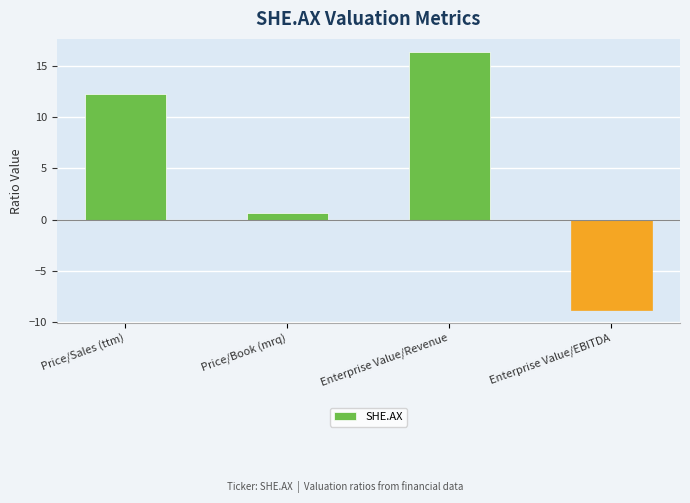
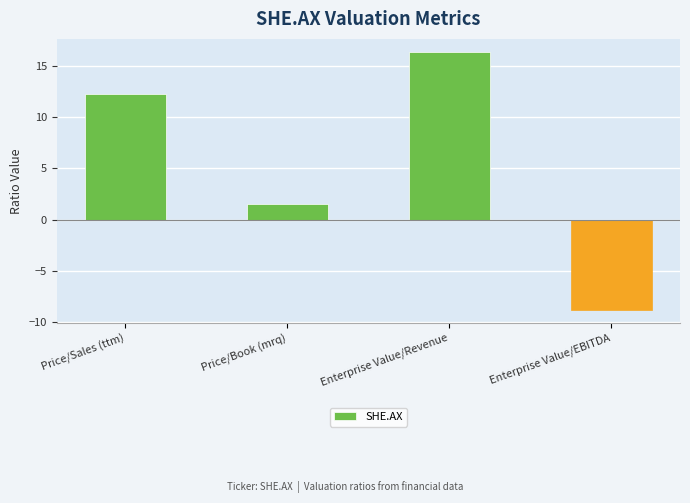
Price/Book (mrq): 0.7 -> 1.5
